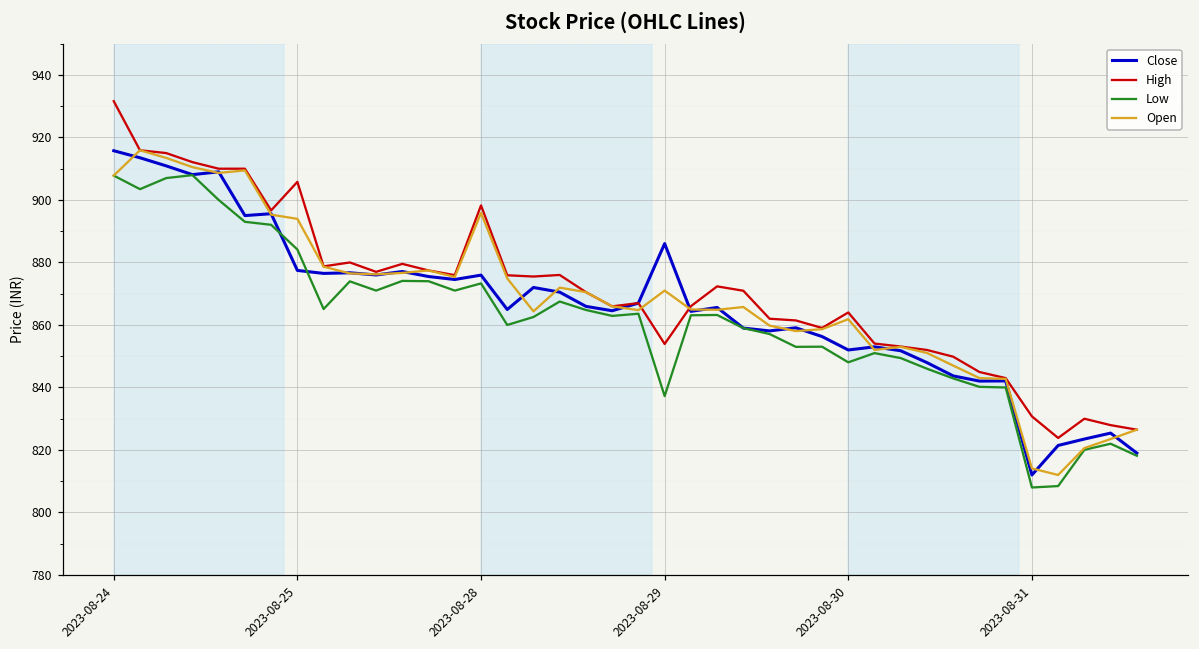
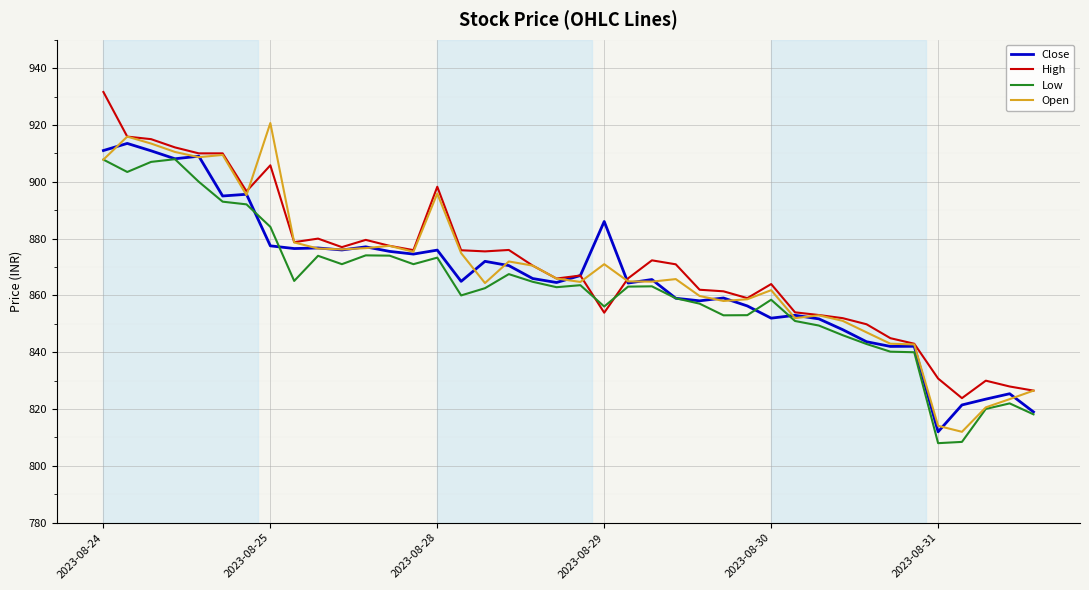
Close, 2023-08-24: 916 -> 911
Open, 2023-08-25: 894 -> 921
Low, 2023-08-29: 837 -> 856
Low, 2023-08-30: 848 -> 858
